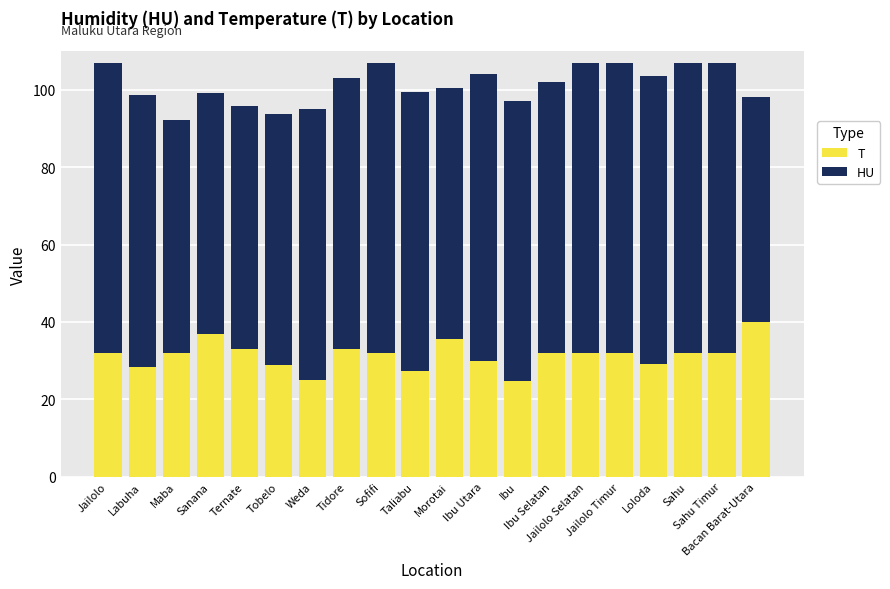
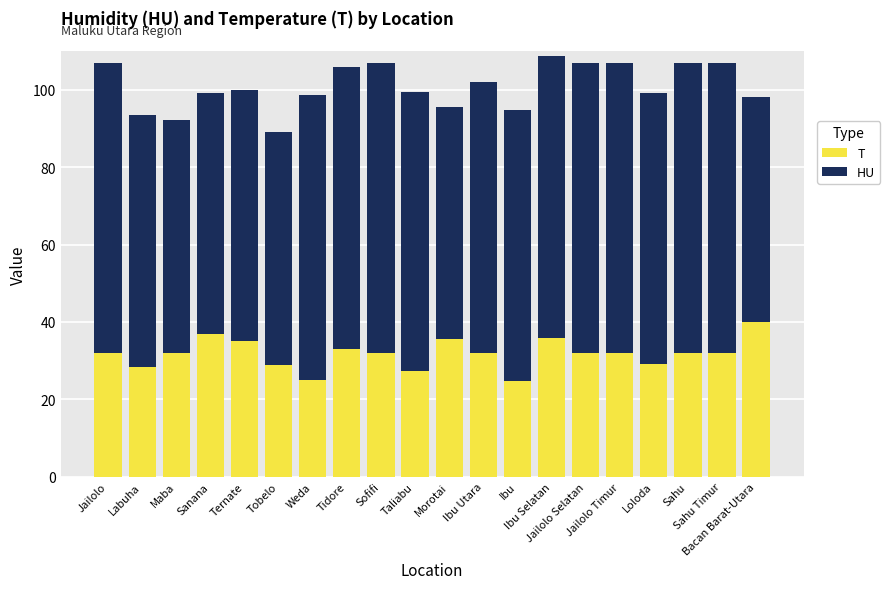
HU, Labuha: 70 -> 65
T, Ternate: 33 -> 35
HU, Ternate: 63 -> 65
HU, Tobelo: 65 -> 60
HU, Weda: 70 -> 74
HU, Tidore: 70 -> 73
HU, Morotai: 65 -> 60
T, Ibu Utara: 30 -> 32
HU, Ibu Utara: 74 -> 70
HU, Ibu: 72 -> 70
T, Ibu Selatan: 32 -> 36
HU, Ibu Selatan: 70 -> 73
HU, Loloda: 75 -> 70
